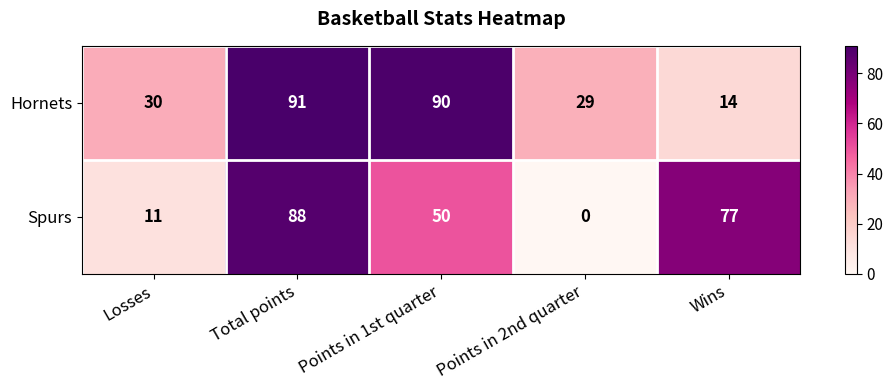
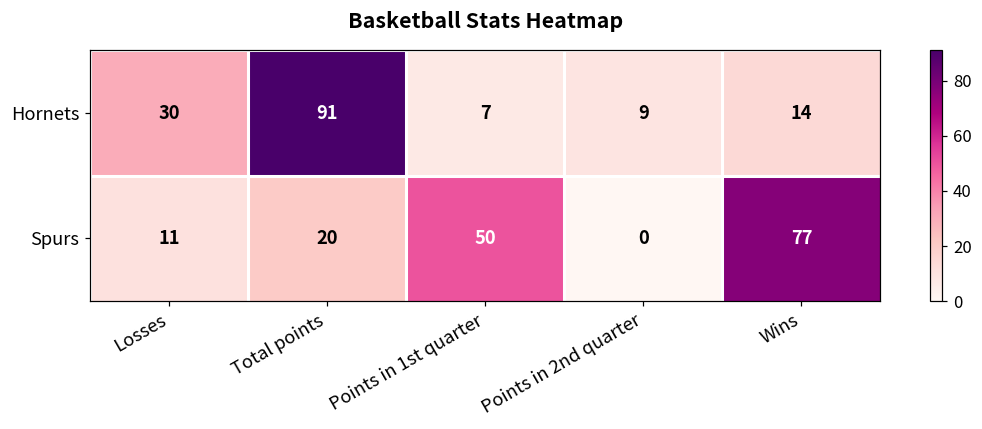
Hornets, Points in 1st quarter: 90 -> 7
Hornets, Points in 2nd quarter: 29 -> 9
Spurs, Total points: 88 -> 20
